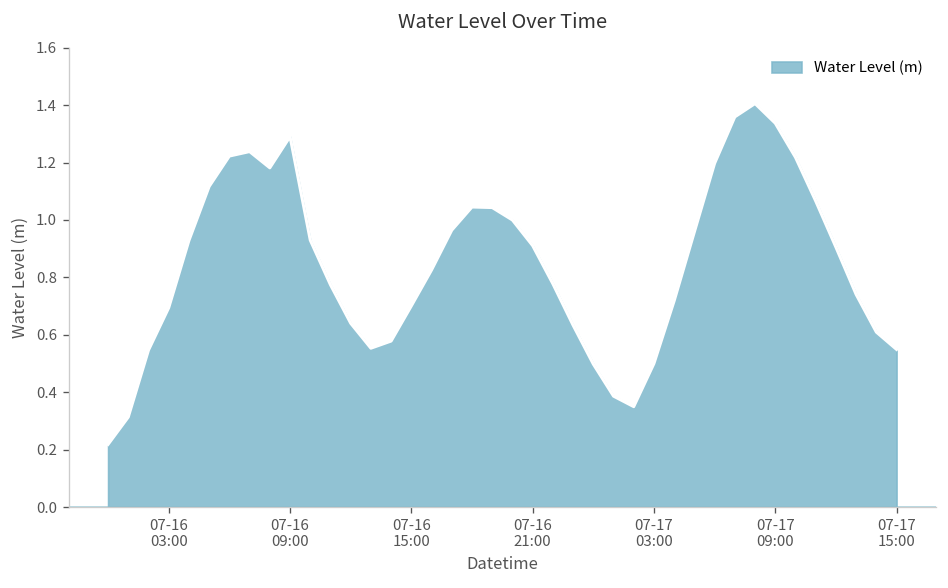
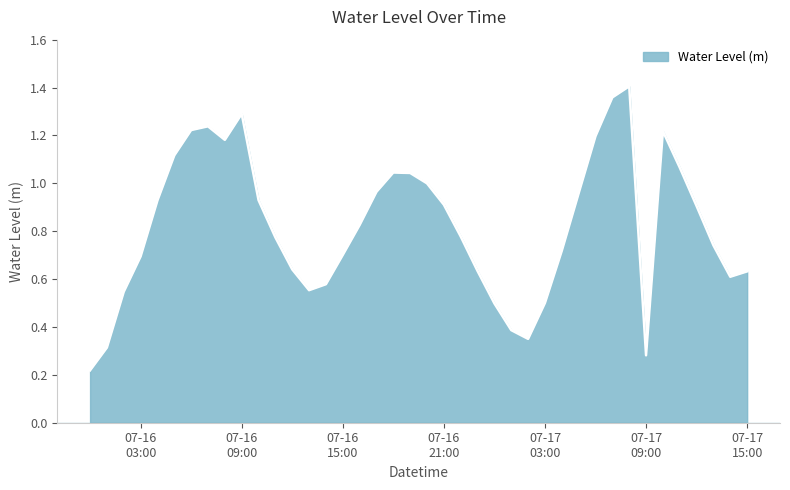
07-17 09:00: 1.34 -> 0.28
07-17 15:00: 0.55 -> 0.63
